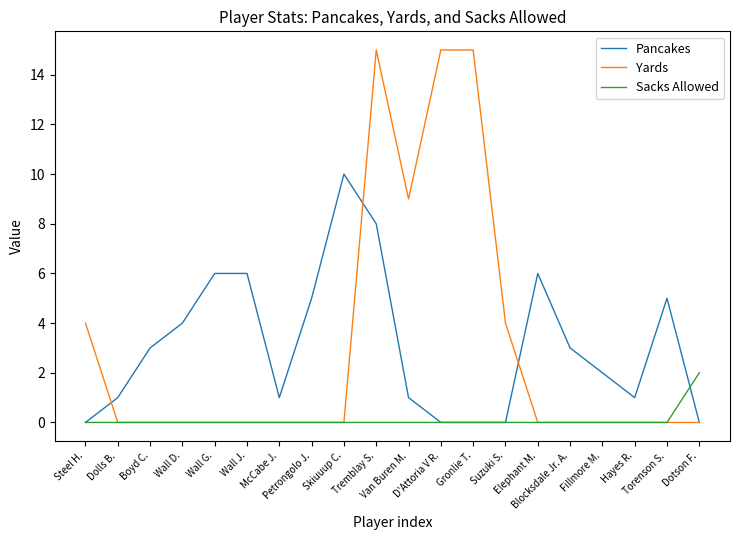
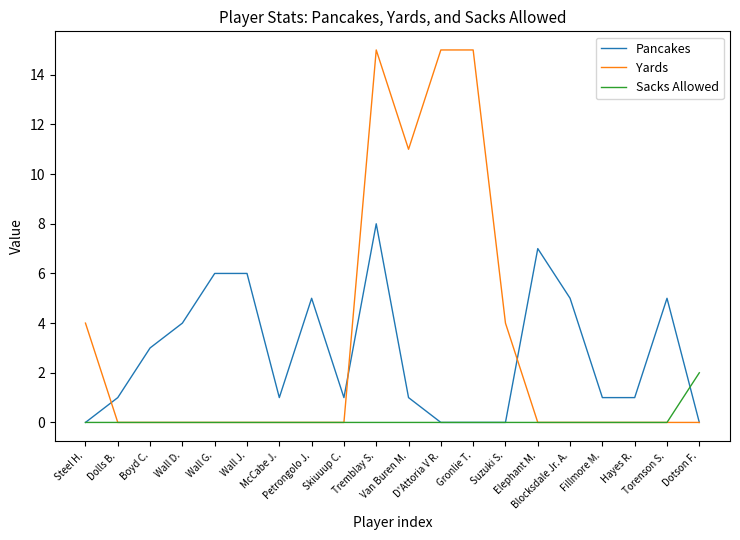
Pancakes, Skiuuup C.: 10 -> 1
Yards, Van Buren M.: 9 -> 11
Pancakes, Elephant M.: 6 -> 7
Pancakes, Blocksdale Jr. A.: 3 -> 5
Pancakes, Fillmore M.: 2 -> 1
